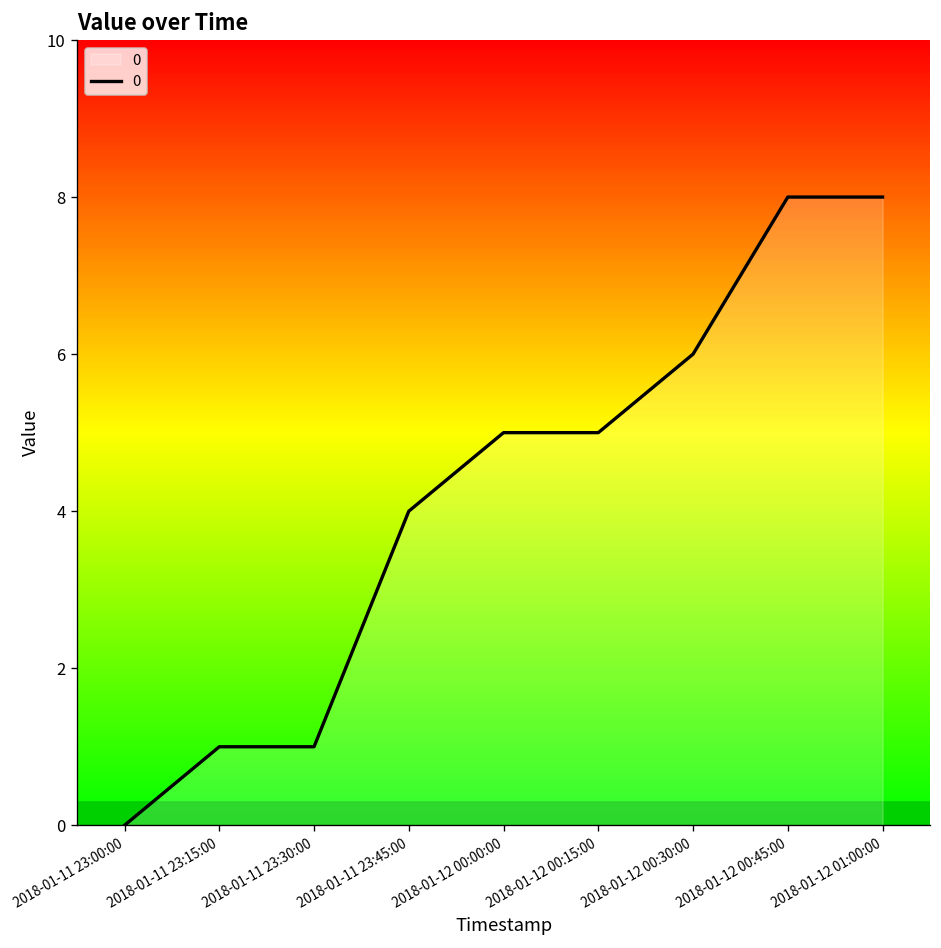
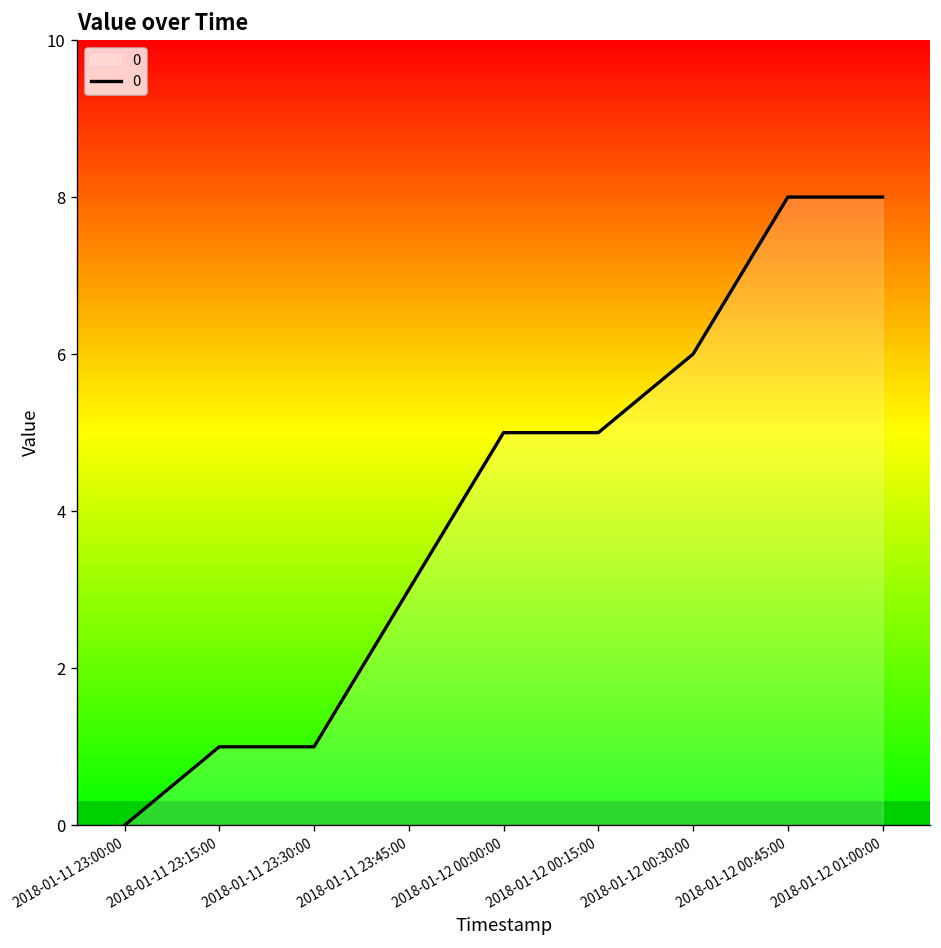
2018-01-11 23:45:00: 4 -> 3
